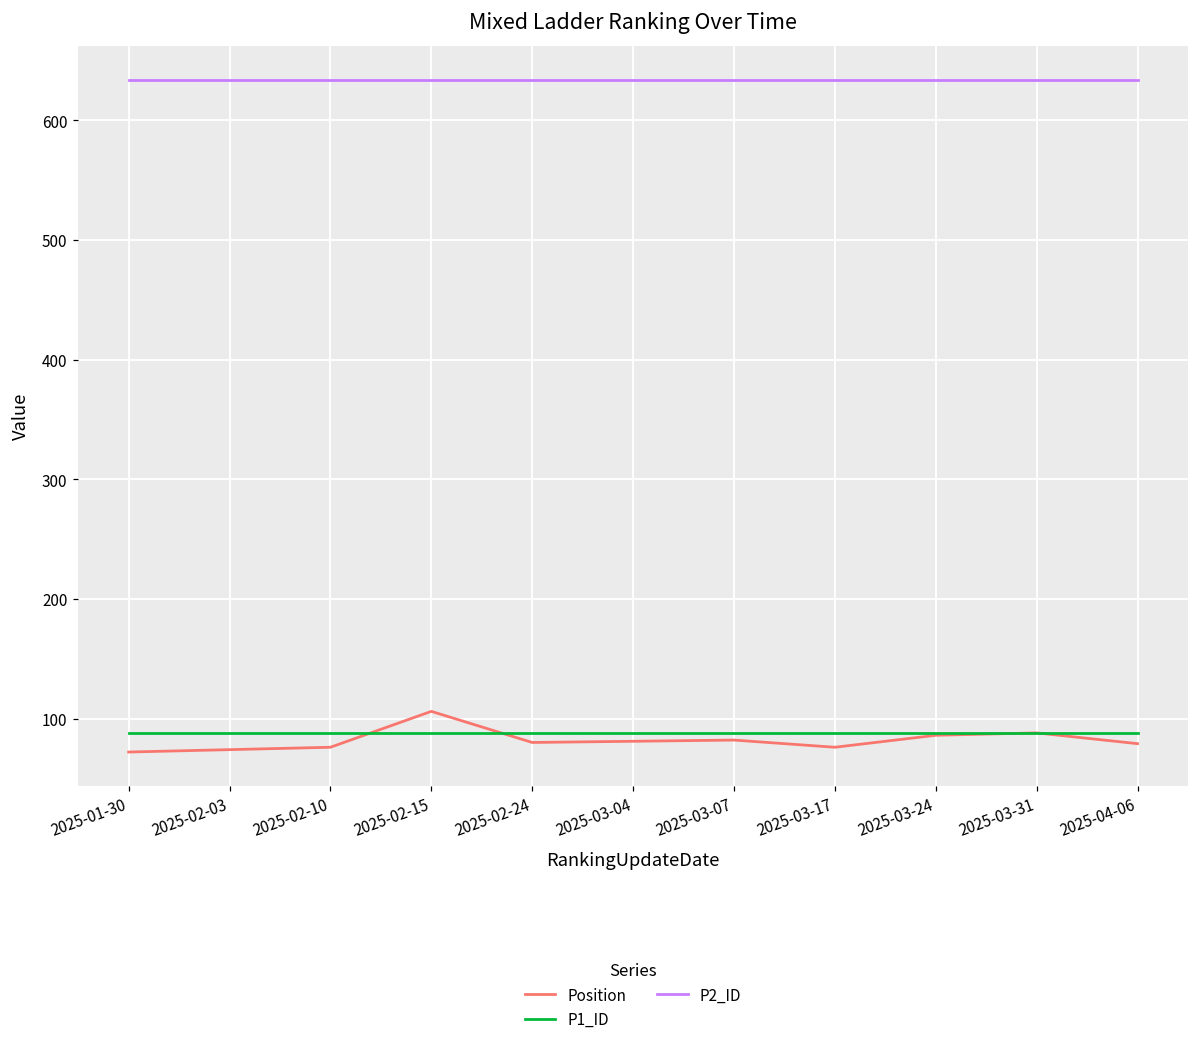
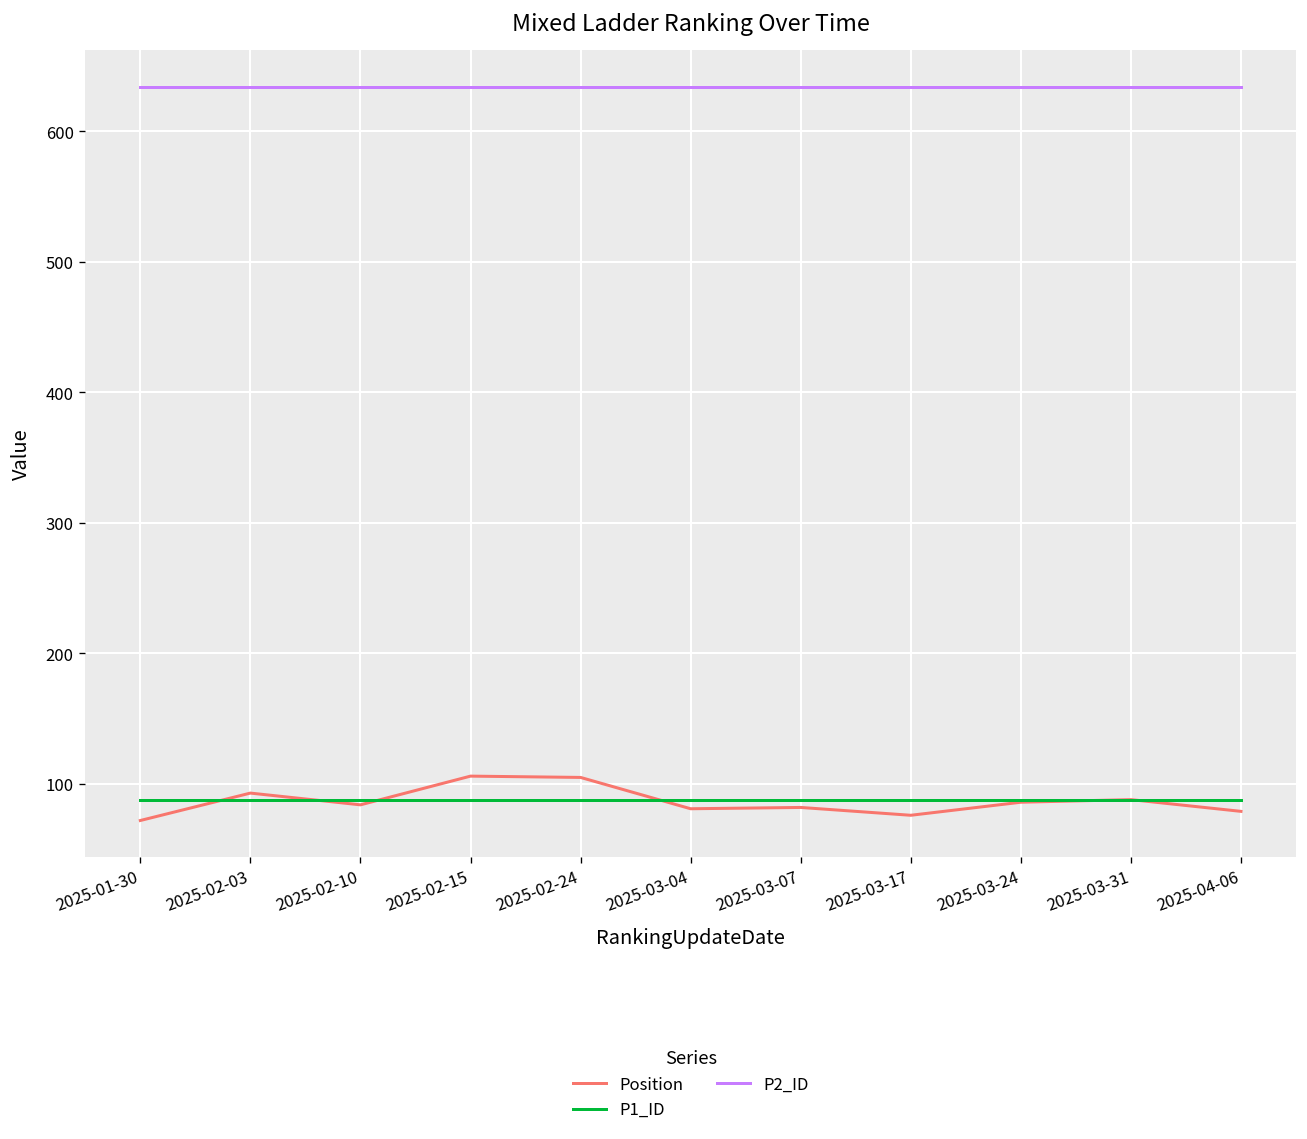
Position, 2025-02-03: 74 -> 93
Position, 2025-02-10: 76 -> 84
Position, 2025-02-24: 80 -> 105
